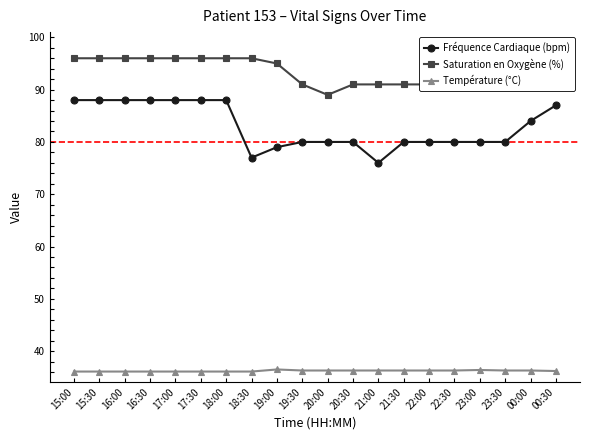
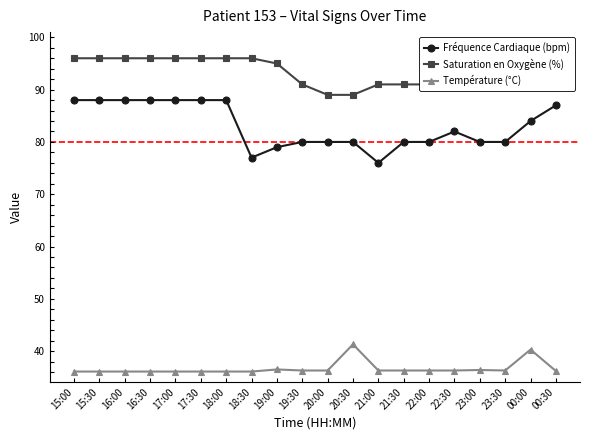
Saturation en Oxygène (%), 20:30: 91 -> 89
Température (°C), 20:30: 36 -> 41
Fréquence Cardiaque (bpm), 22:30: 80 -> 82
Température (°C), 00:00: 36 -> 40
